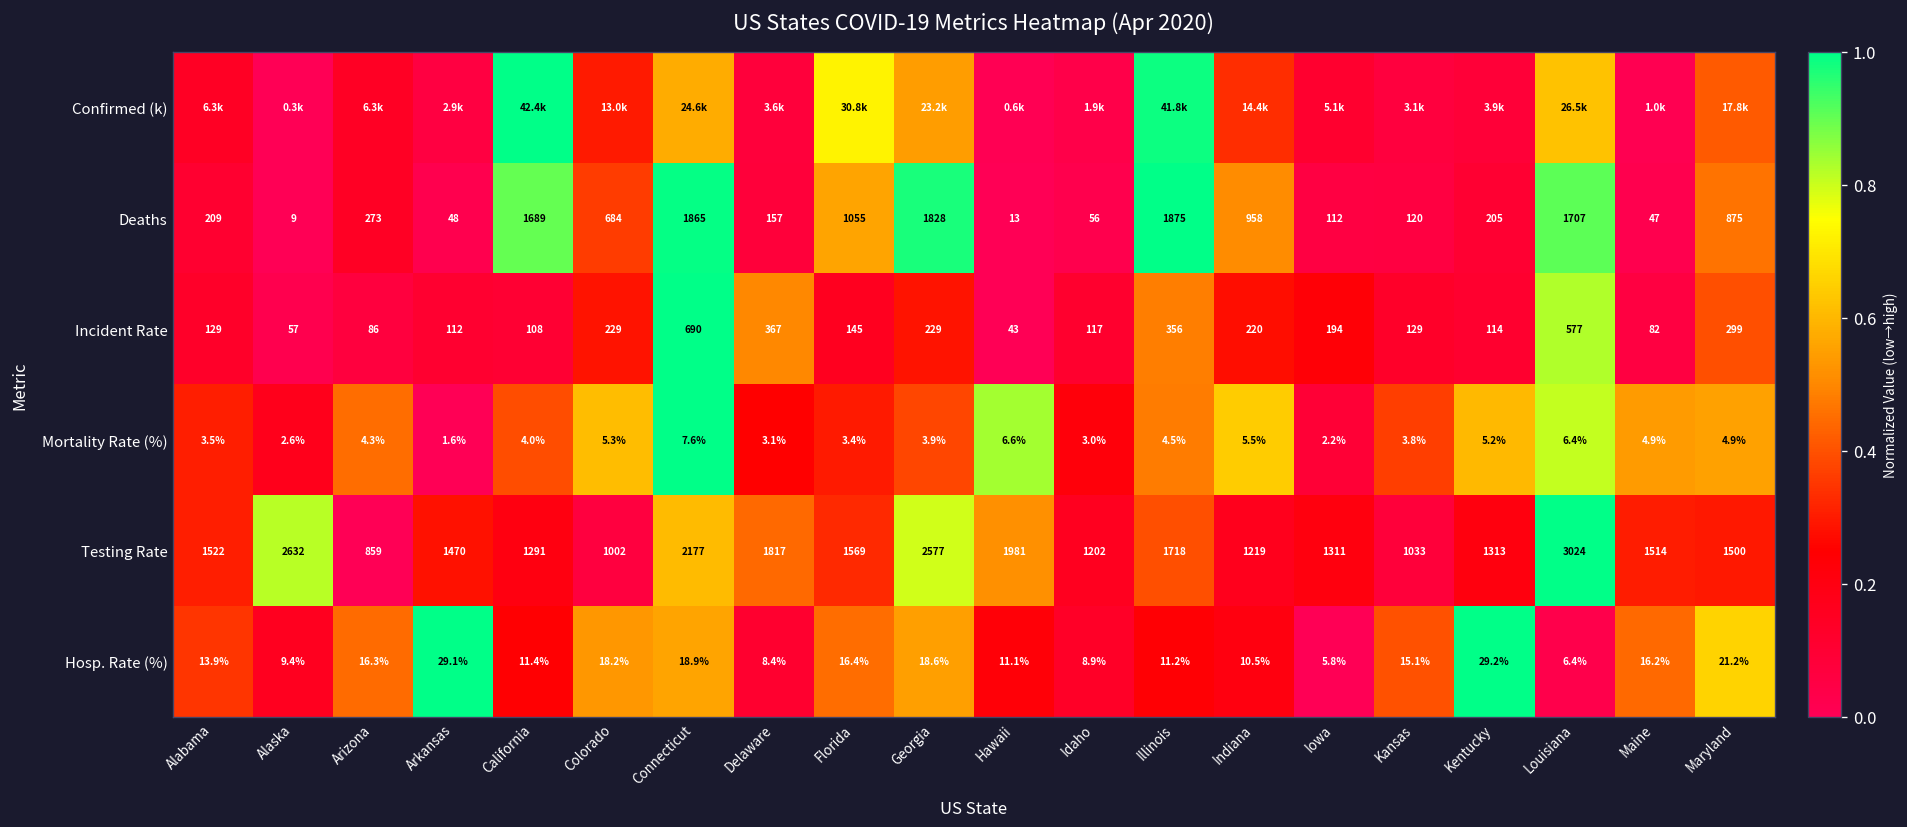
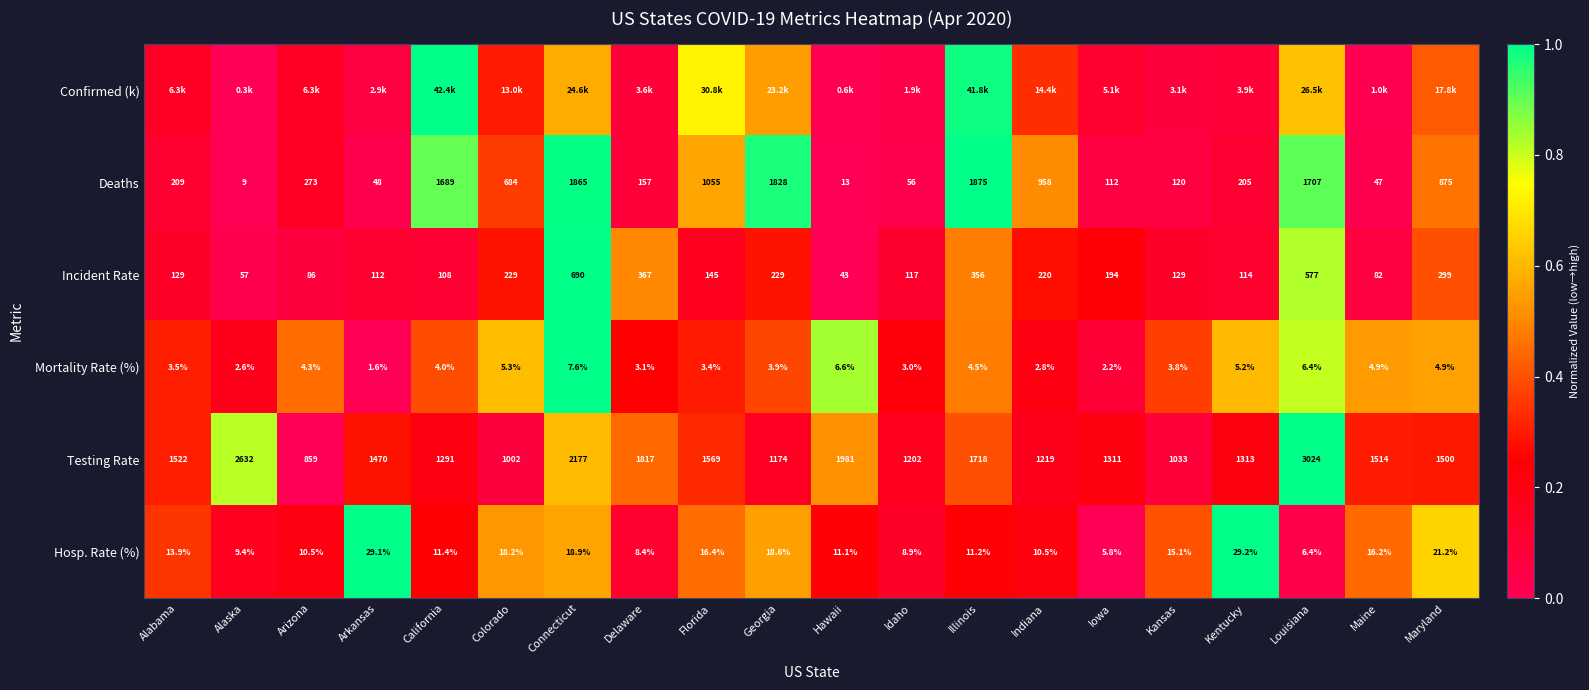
Mortality Rate (%), Indiana: 5.5% -> 2.8%
Testing Rate, Georgia: 2577 -> 1174
Hosp. Rate (%), Arizona: 16.3% -> 10.5%
